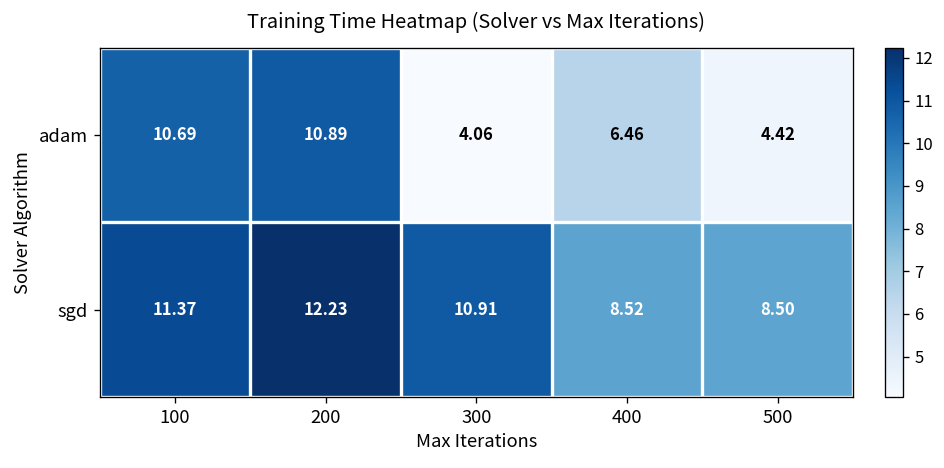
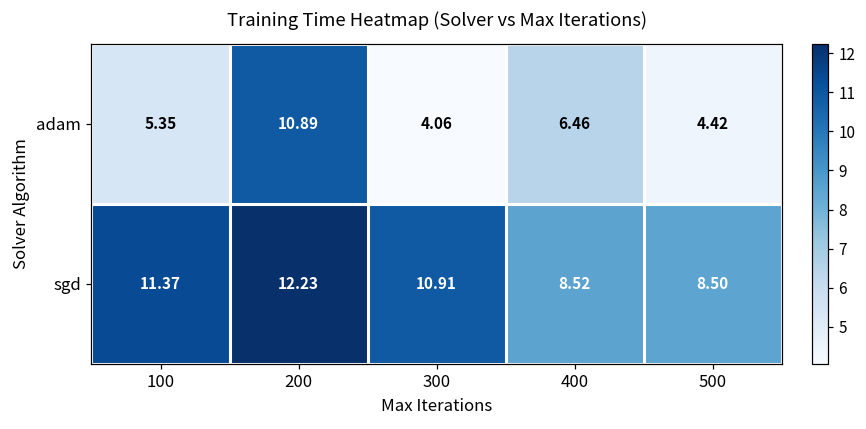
adam, 100: 10.69 -> 5.35
